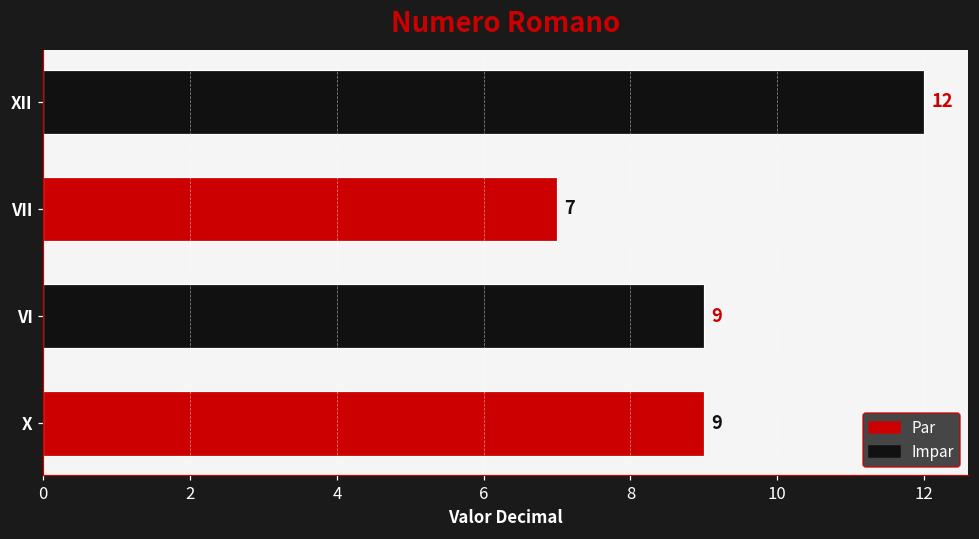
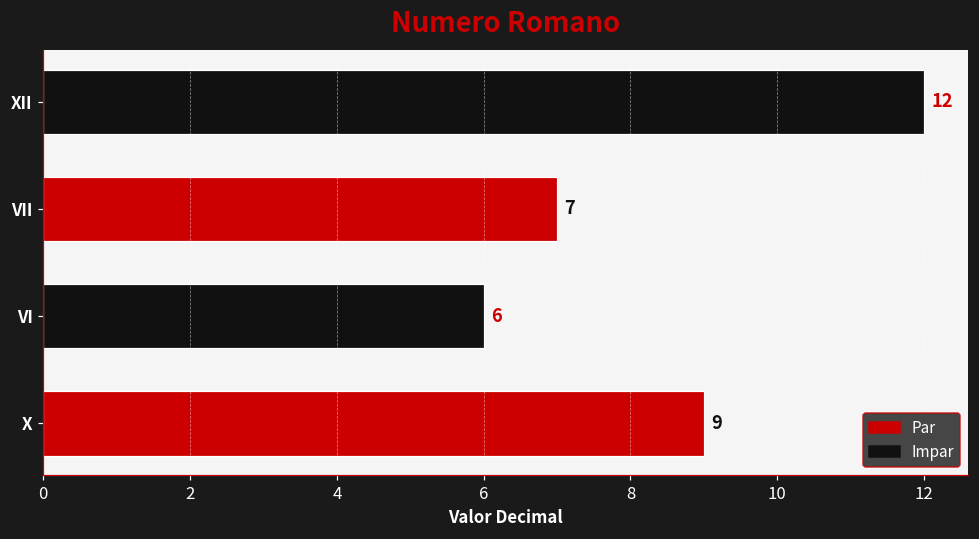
VI: 9 -> 6
